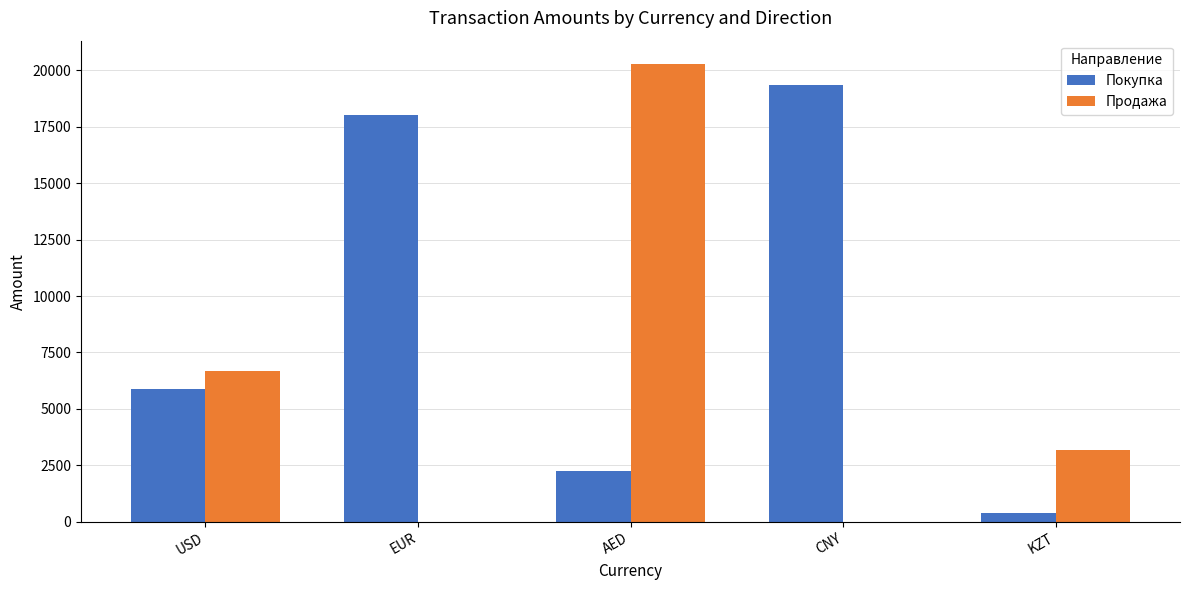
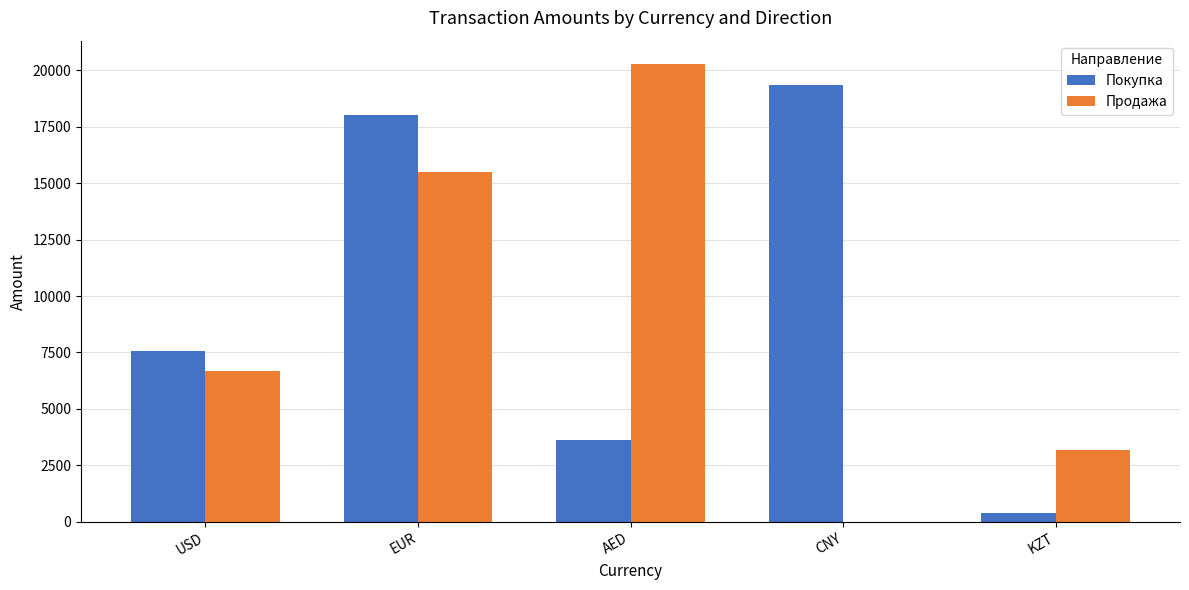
Покупка, USD: 5900 -> 7600
Продажа, EUR: 0 -> 15500
Покупка, AED: 2200 -> 3600
